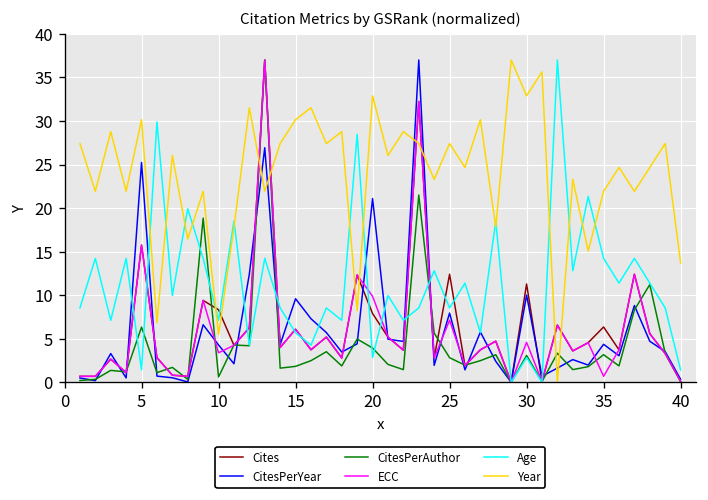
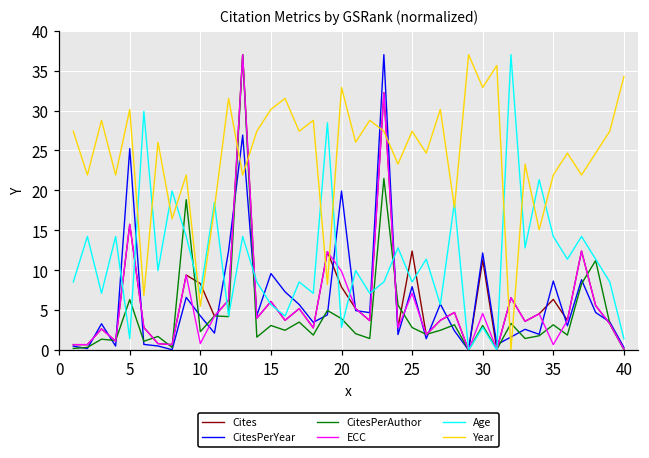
CitesPerAuthor, 10: 1 -> 2
ECC, 10: 3 -> 1
CitesPerAuthor, 15: 2 -> 3
CitesPerYear, 20: 21 -> 20
CitesPerYear, 30: 10 -> 12
CitesPerYear, 35: 4 -> 9
Year, 40: 14 -> 34
